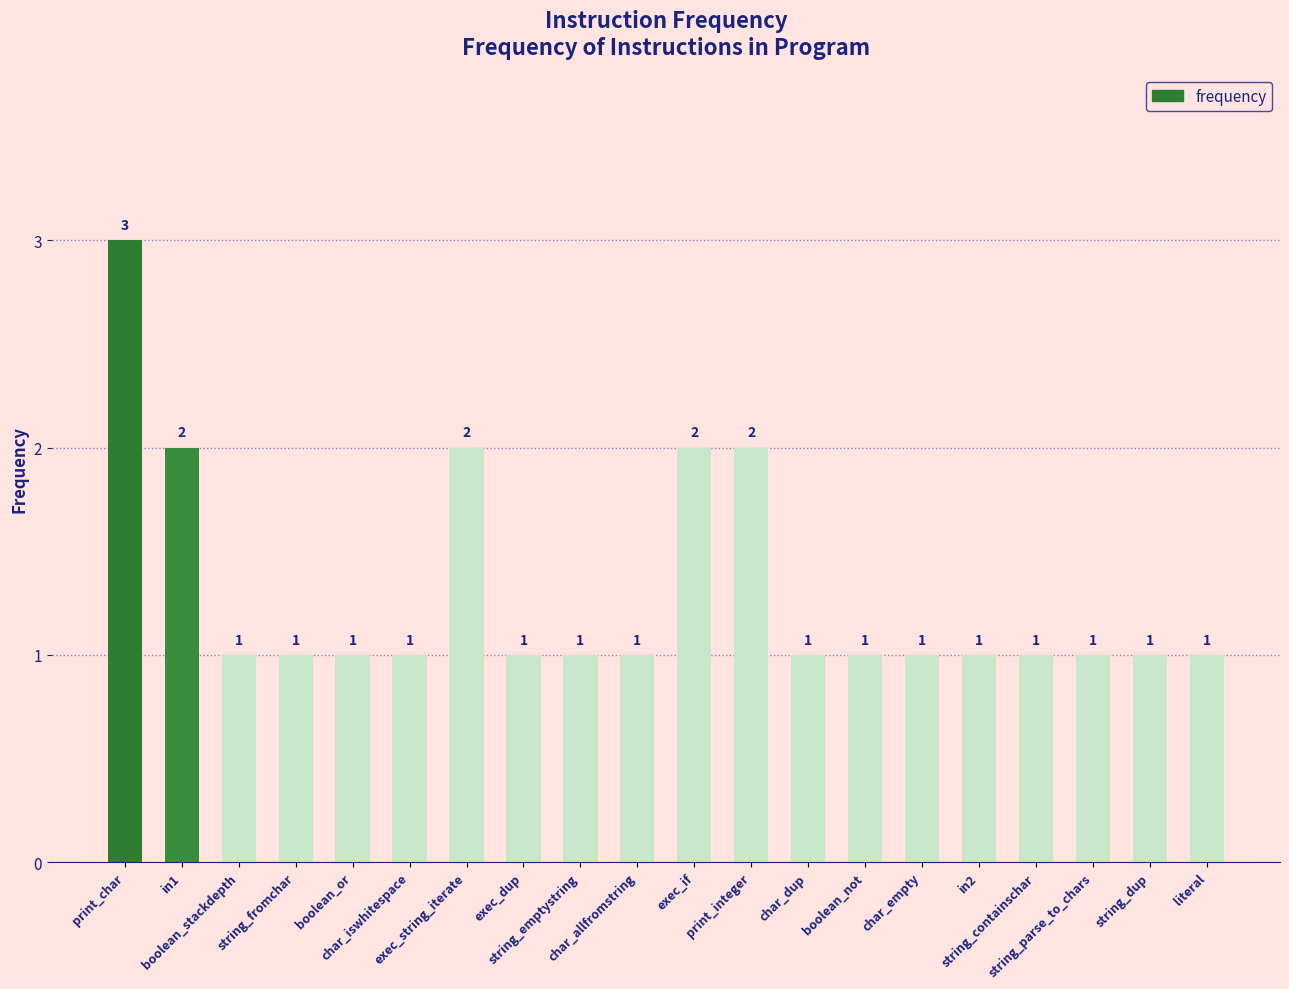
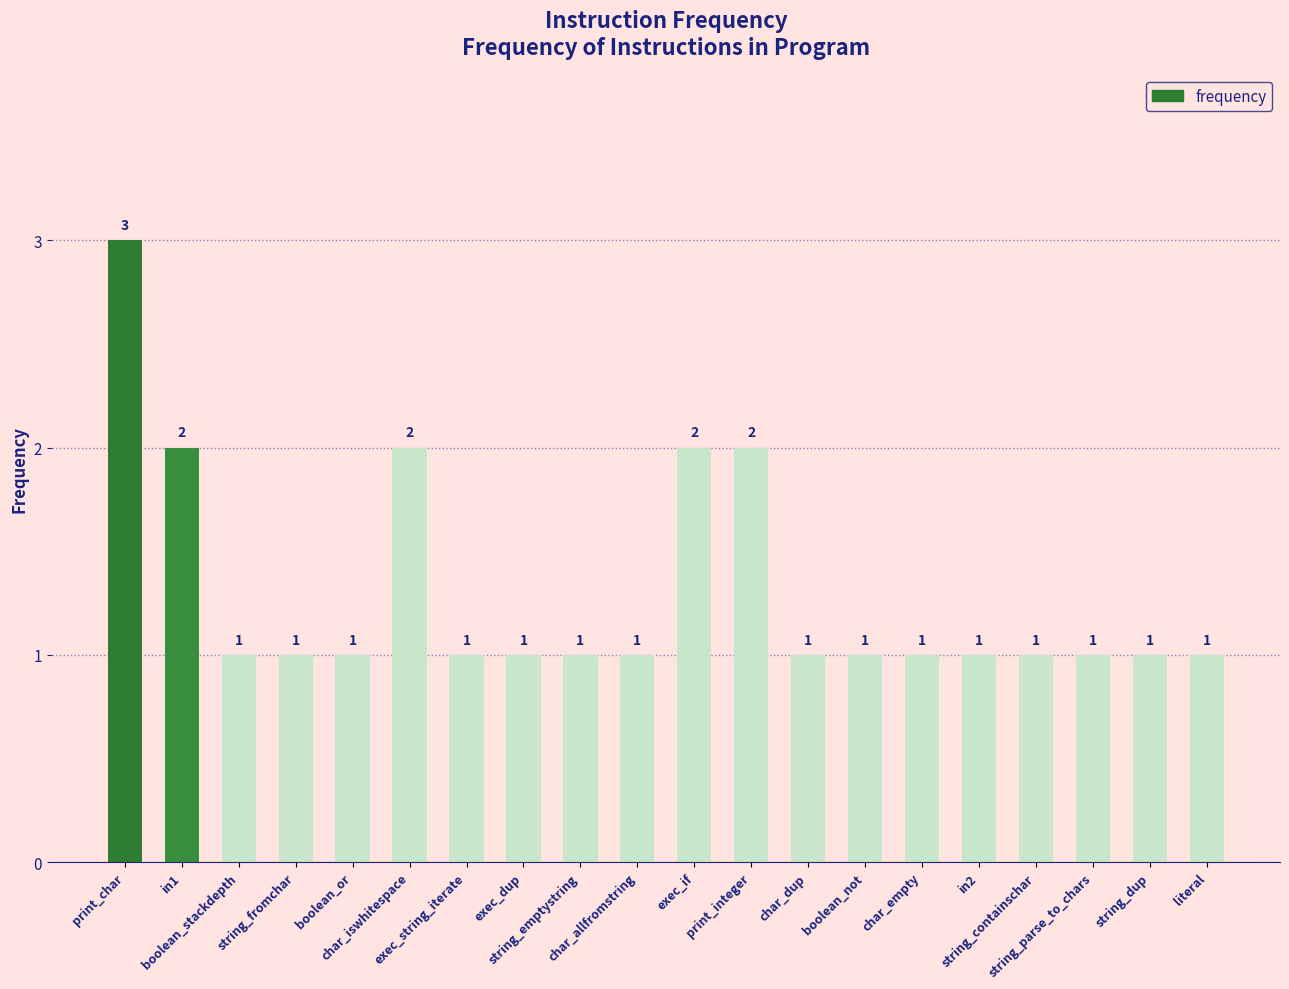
char_iswhitespace: 1 -> 2
exec_string_iterate: 2 -> 1
